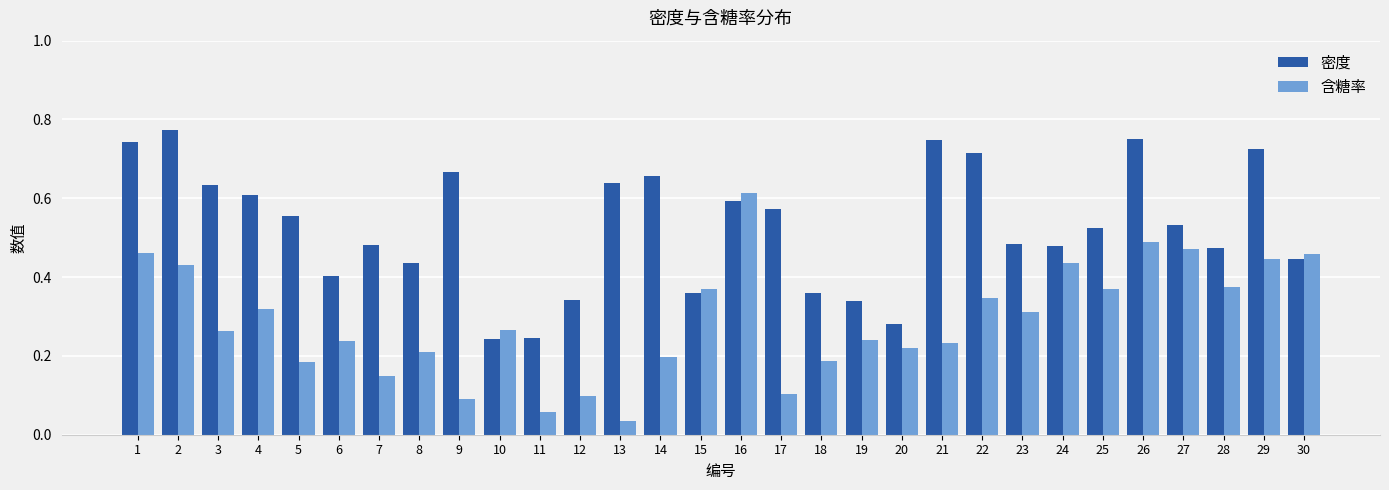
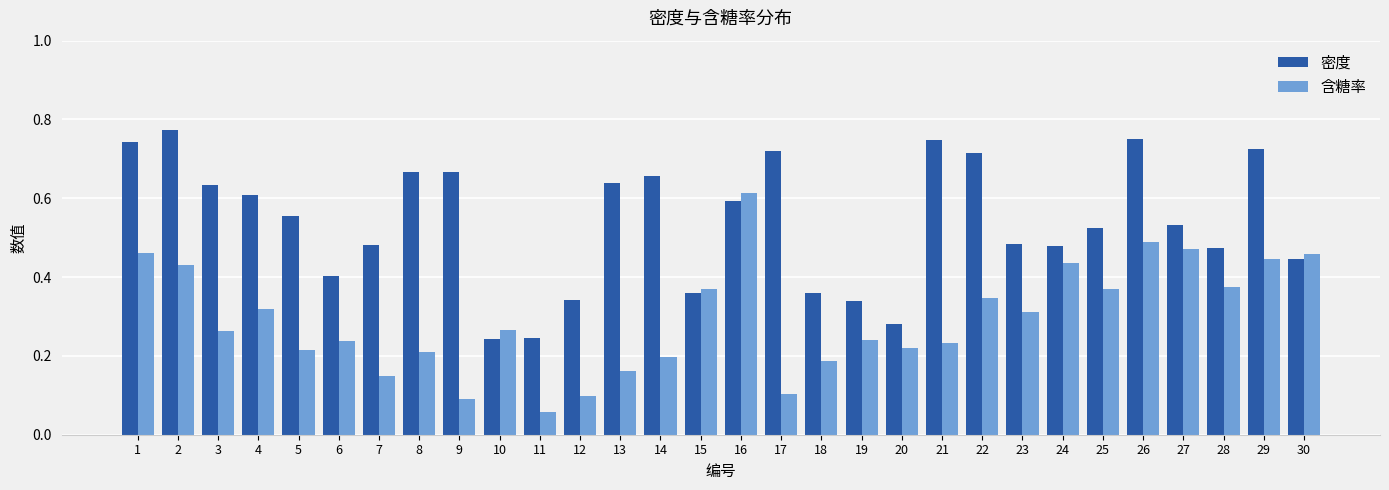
含糖率, 5: 0.19 -> 0.22
密度, 8: 0.44 -> 0.67
含糖率, 13: 0.04 -> 0.16
密度, 17: 0.57 -> 0.72
